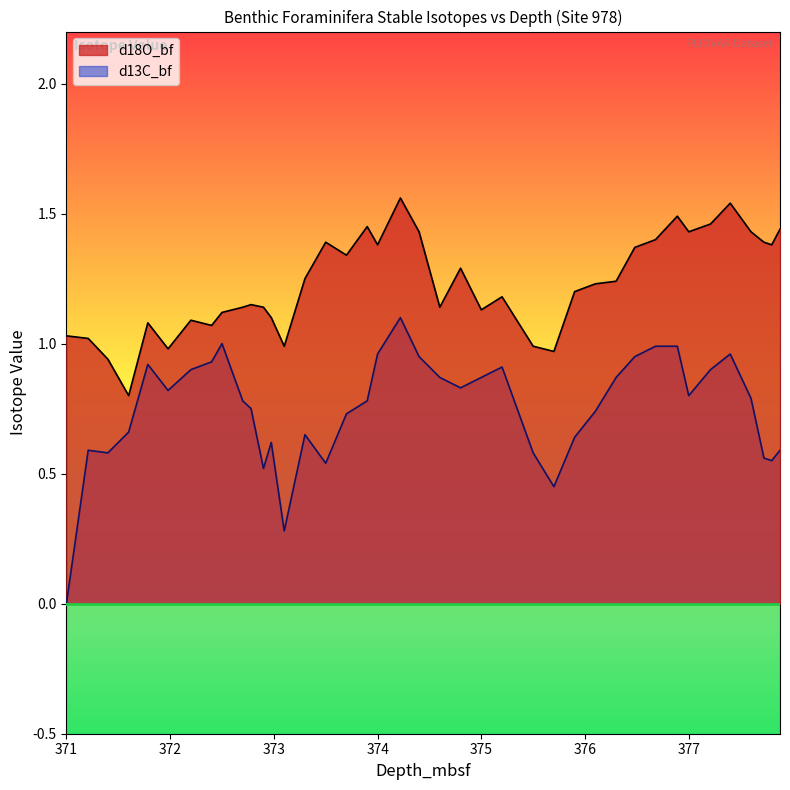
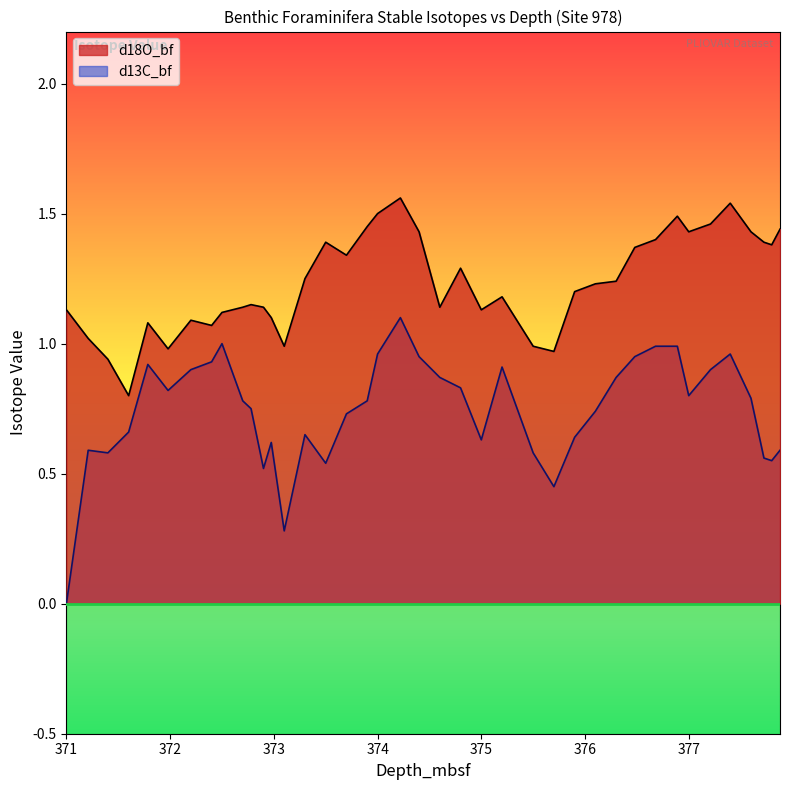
d18O_bf, 371: 1.03 -> 1.13
d18O_bf, 374: 1.38 -> 1.50
d13C_bf, 375: 0.87 -> 0.63
